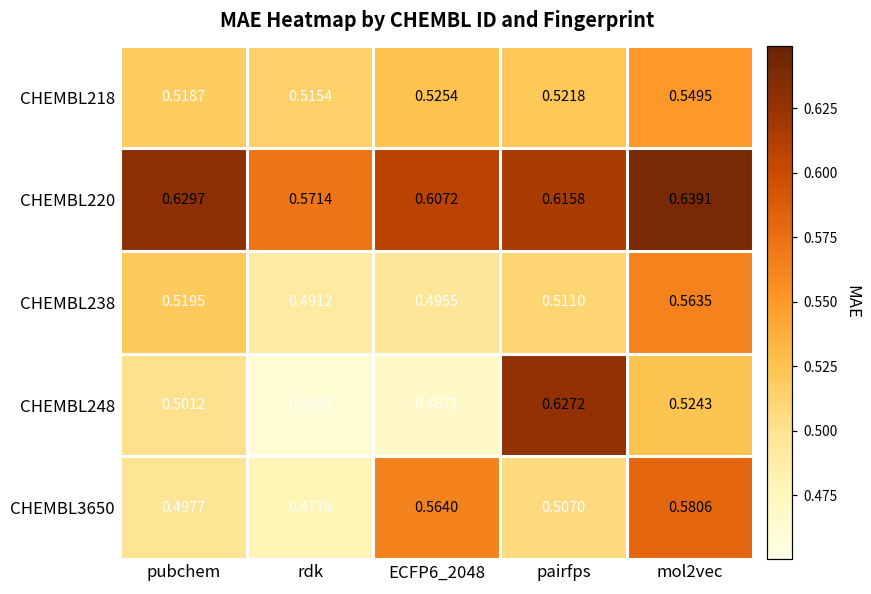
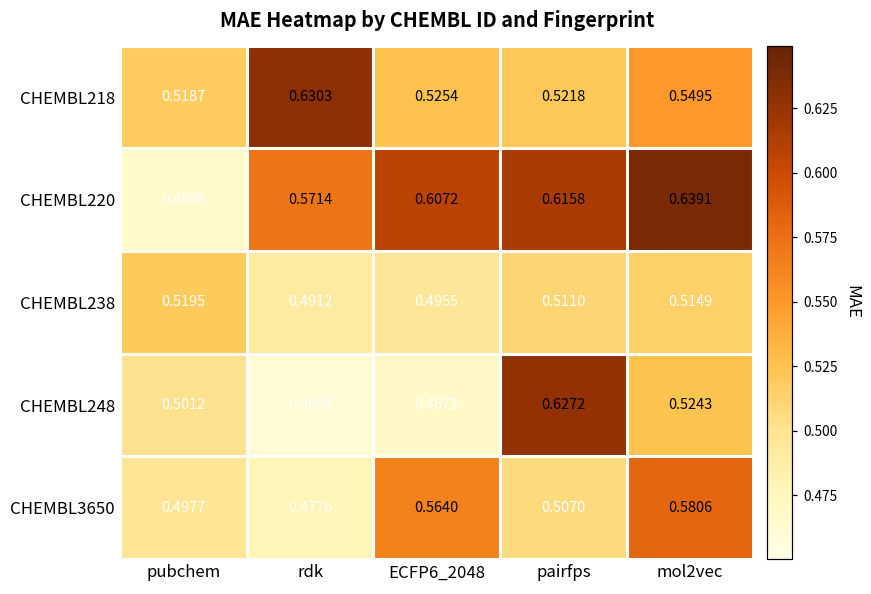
CHEMBL218, rdk: 0.5154 -> 0.6303
CHEMBL220, pubchem: 0.6297 -> 0.4666
CHEMBL238, mol2vec: 0.5635 -> 0.5149
